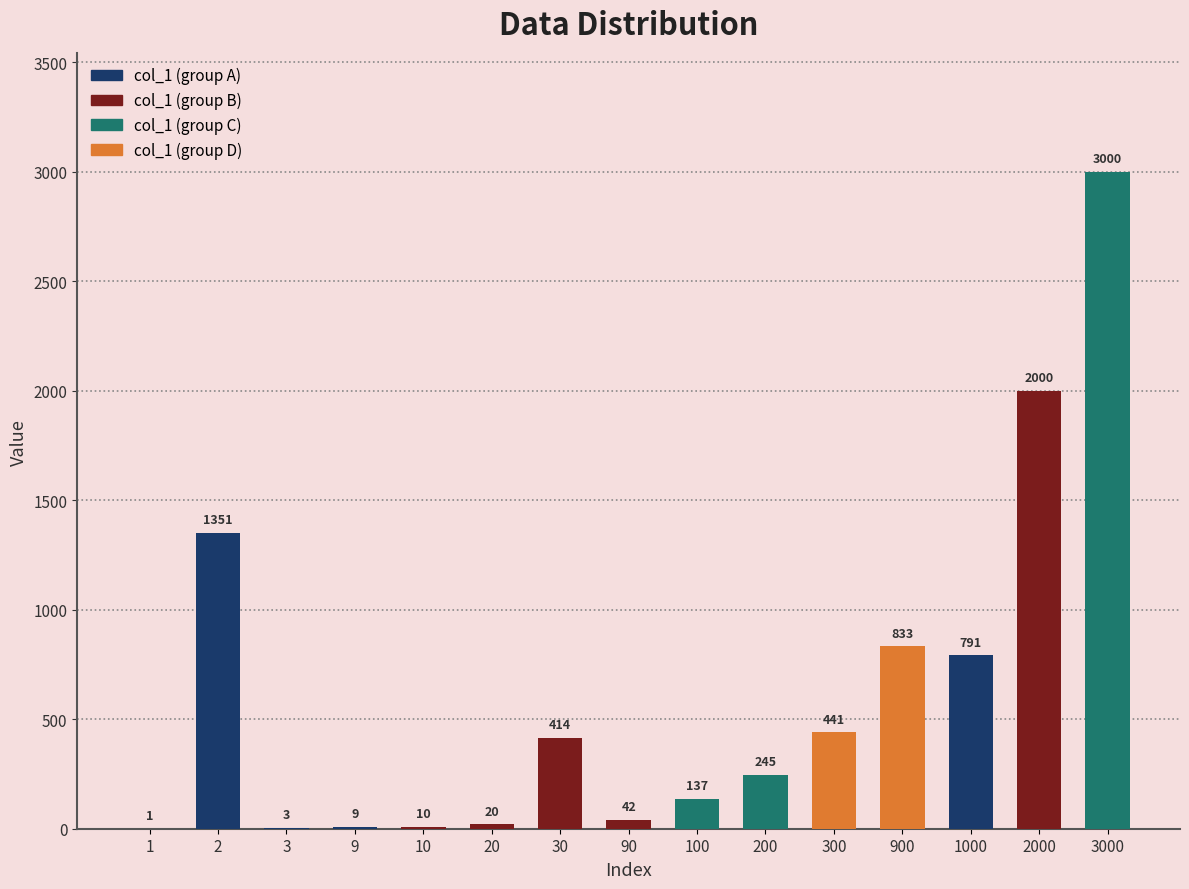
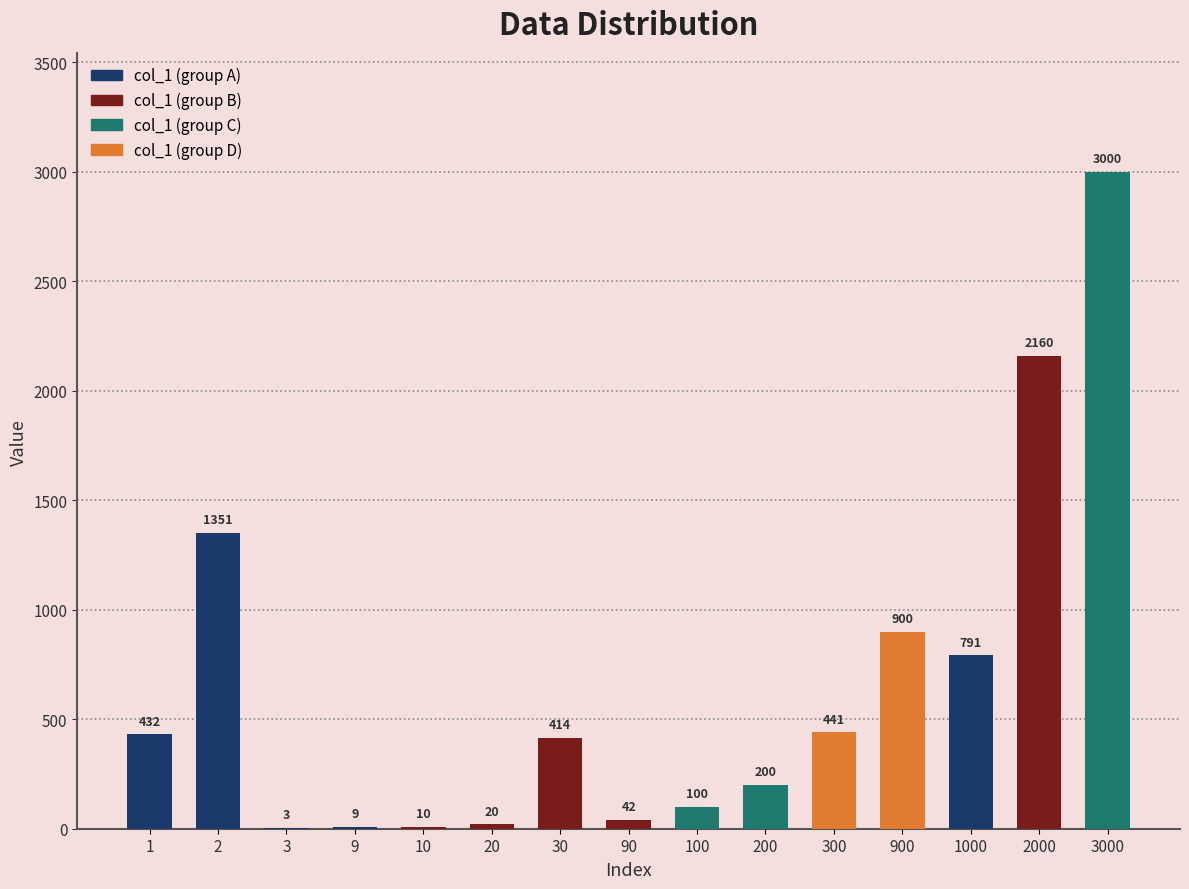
1: 1 -> 432
100: 137 -> 100
200: 245 -> 200
900: 833 -> 900
2000: 2000 -> 2160
